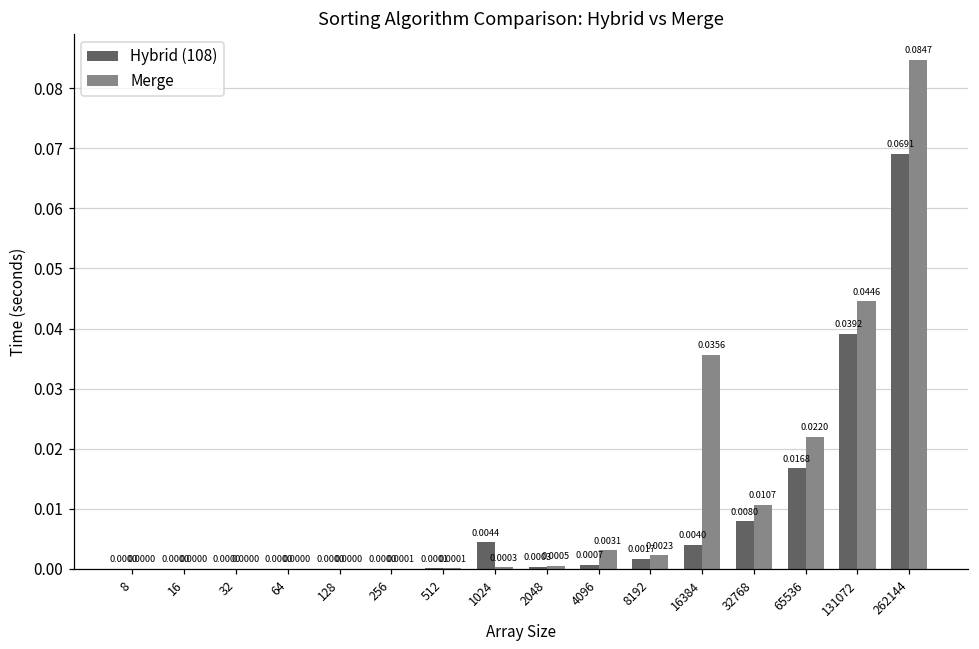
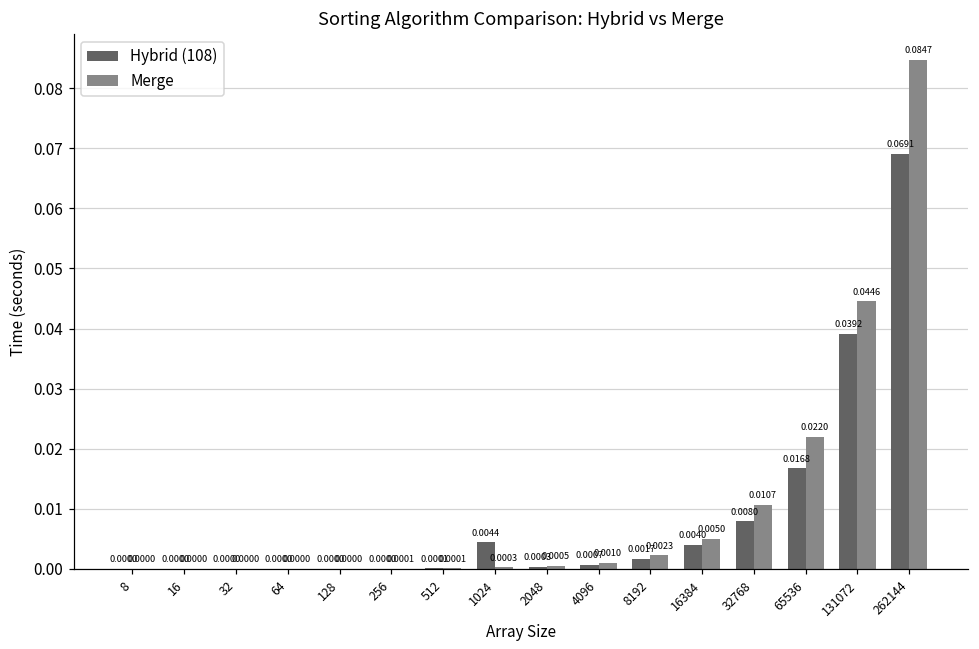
Merge, 4096: 0.0031 -> 0.0010
Merge, 16384: 0.0356 -> 0.0050
